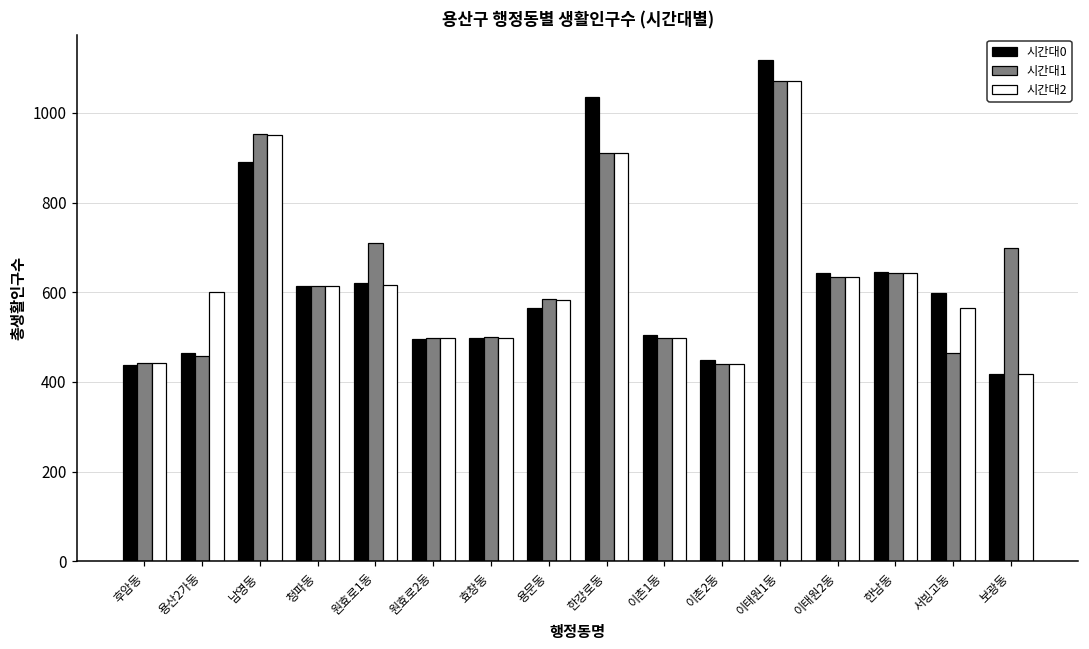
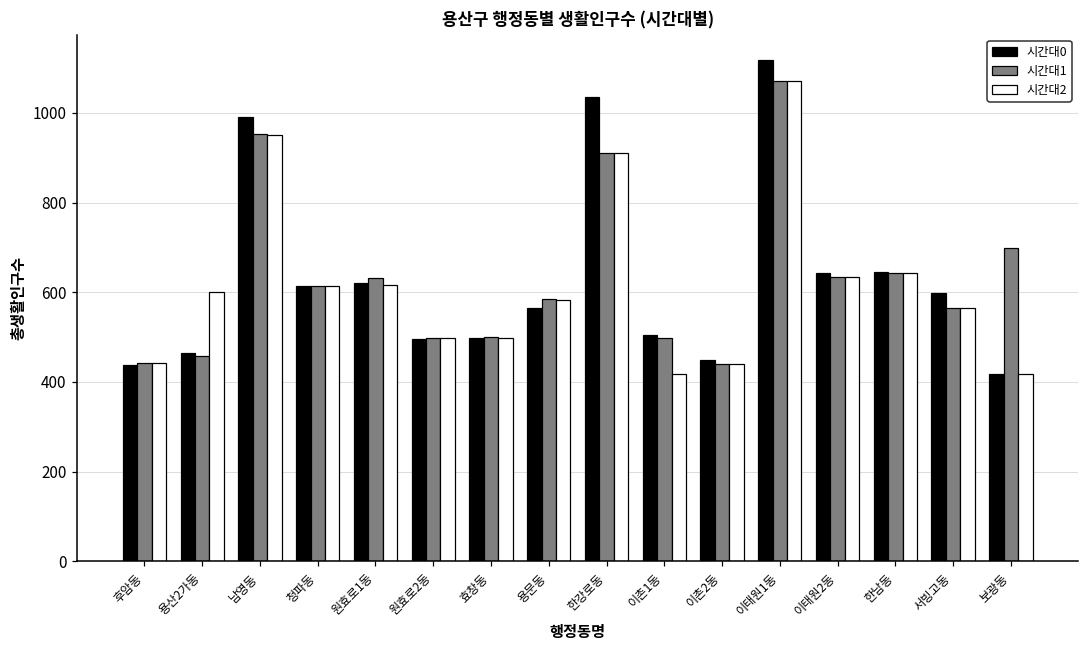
시간대0, 남영동: 890 -> 990
시간대1, 원효로1동: 710 -> 630
시간대2, 이촌1동: 500 -> 420
시간대1, 서빙고동: 470 -> 570
